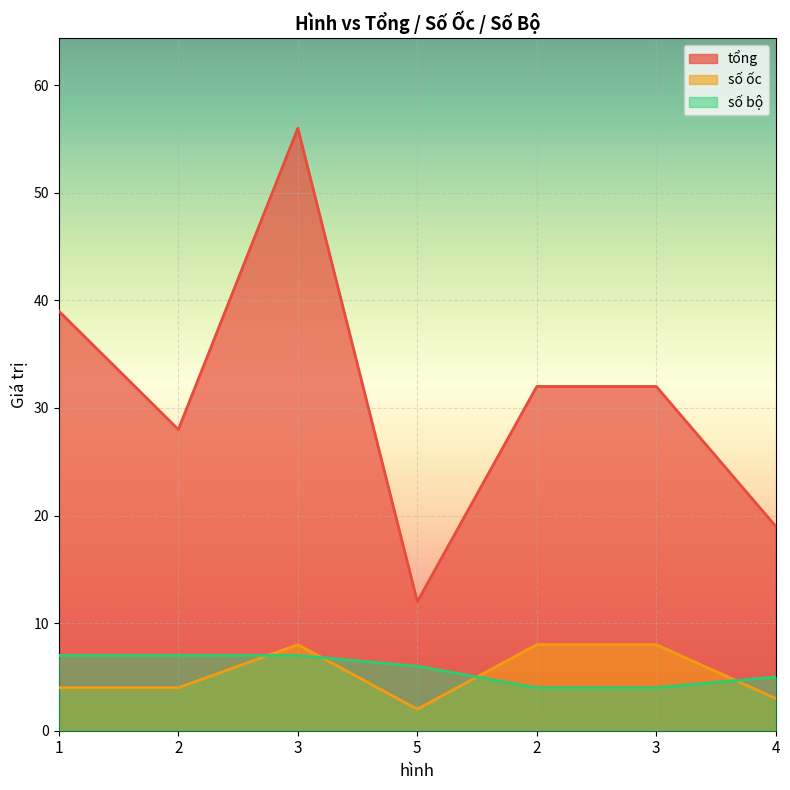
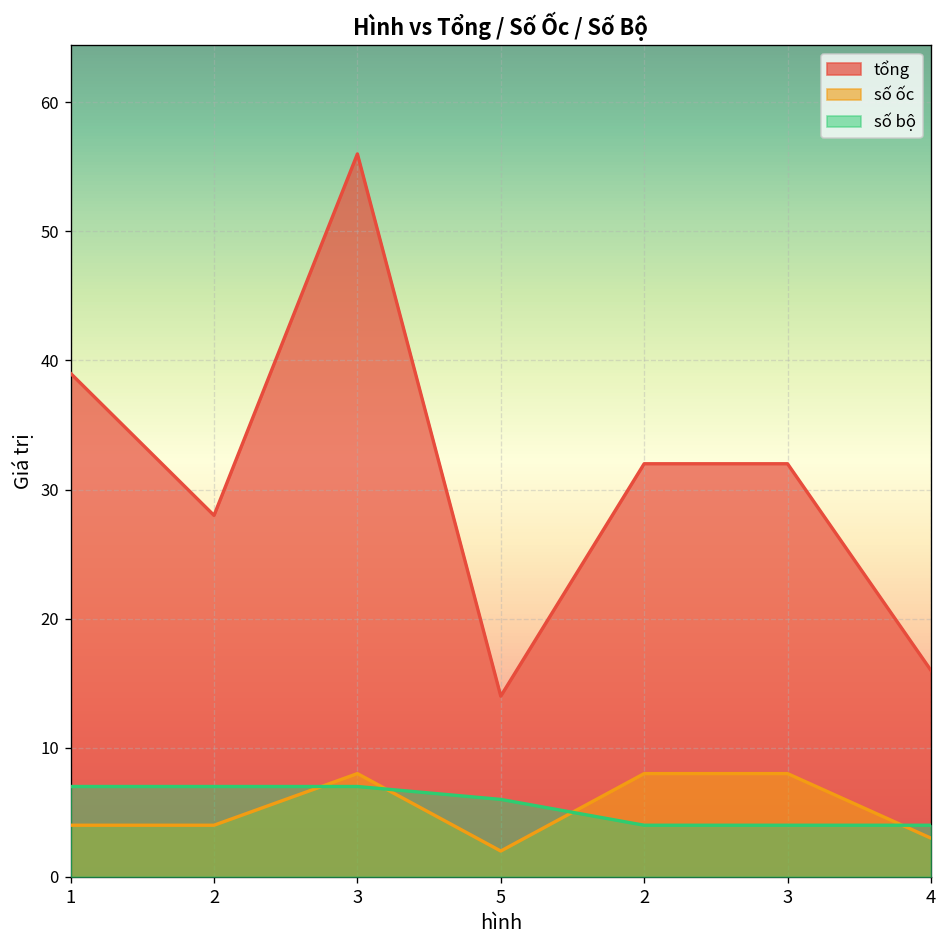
tổng, 5: 12 -> 14
tổng, 4: 19 -> 16
số bộ, 4: 5 -> 4
